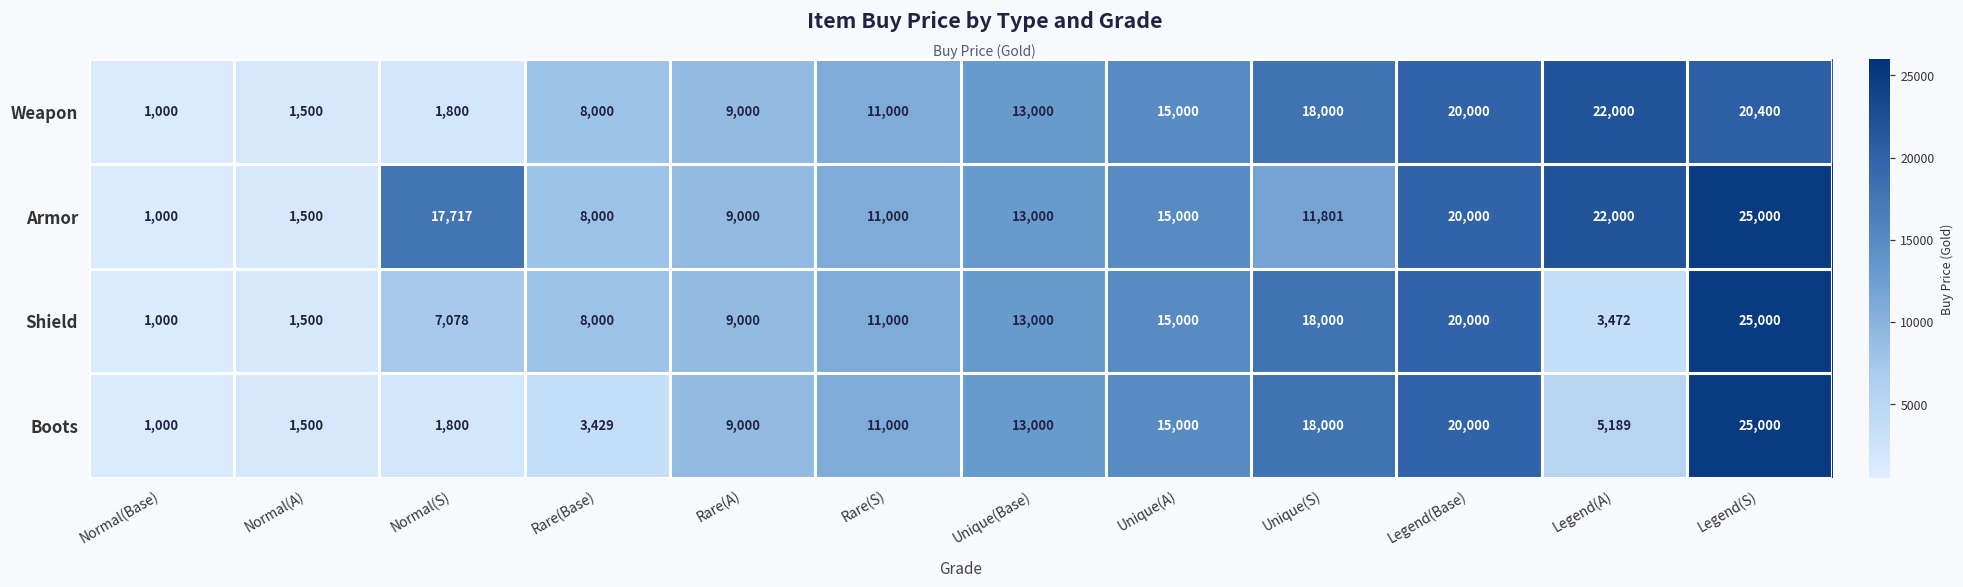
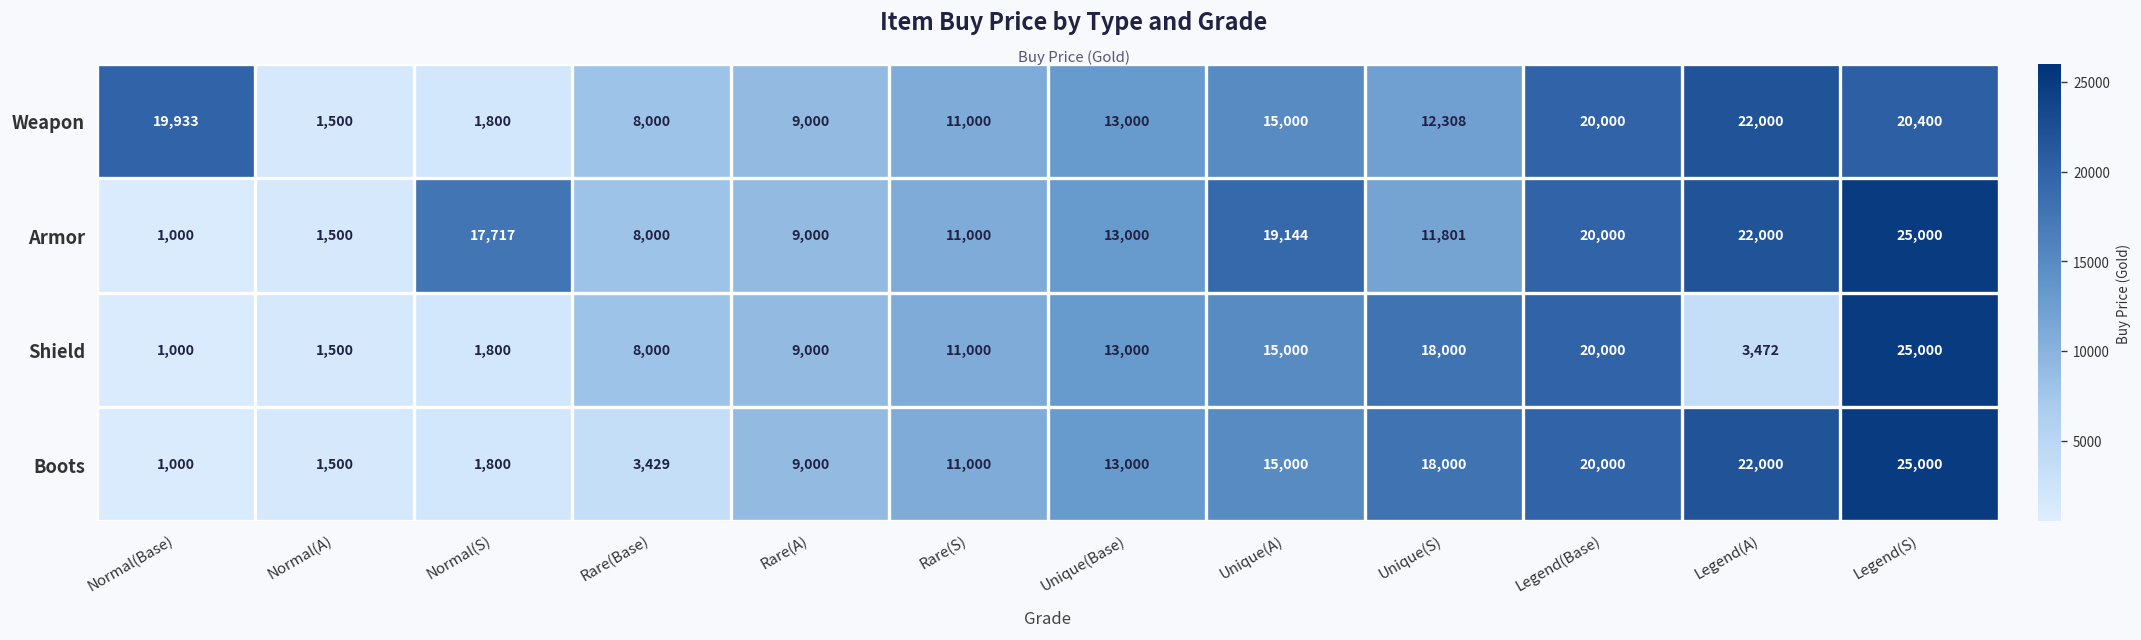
Weapon, Normal(Base): 1,000 -> 19,933
Weapon, Unique(S): 18,000 -> 12,308
Armor, Unique(A): 15,000 -> 19,144
Shield, Normal(S): 7,078 -> 1,800
Boots, Legend(A): 5,189 -> 22,000
